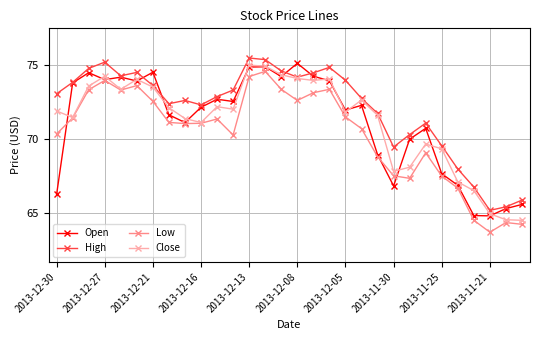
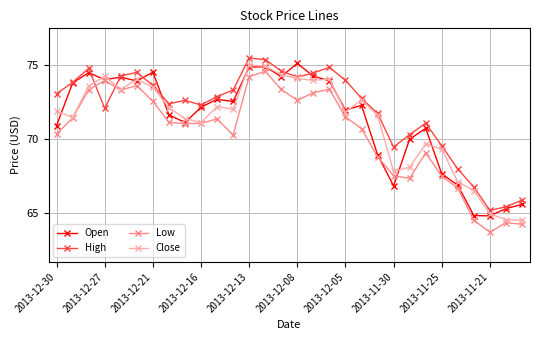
Open, 2013-12-30: 66.3 -> 70.9
High, 2013-12-27: 75.2 -> 72.1
